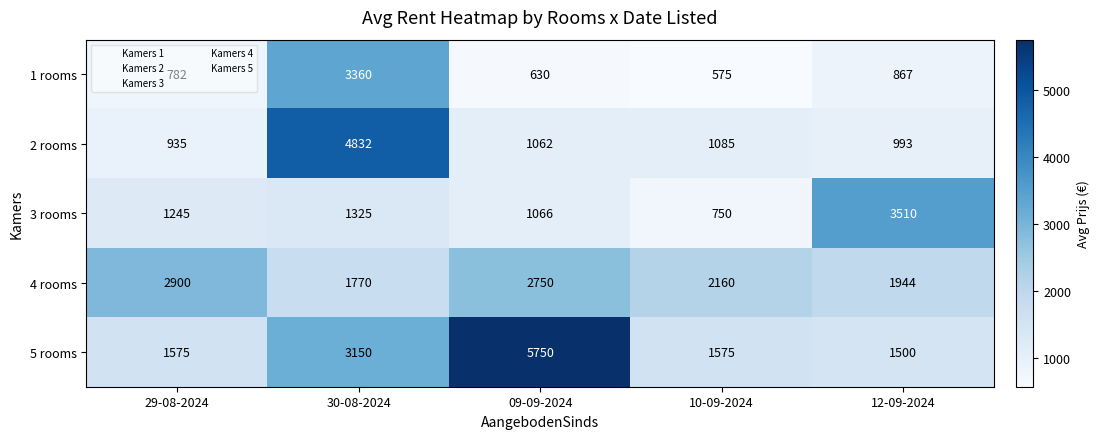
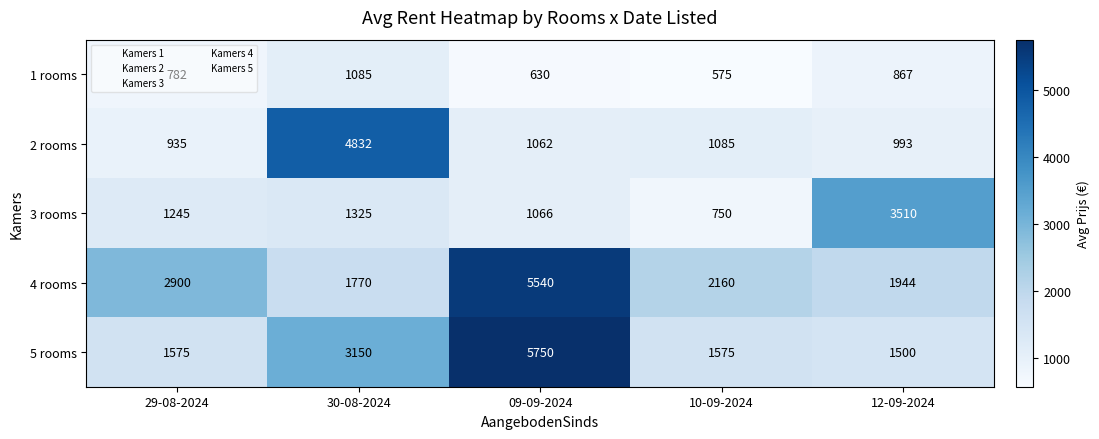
1 rooms, 30-08-2024: 3360 -> 1085
4 rooms, 09-09-2024: 2750 -> 5540
